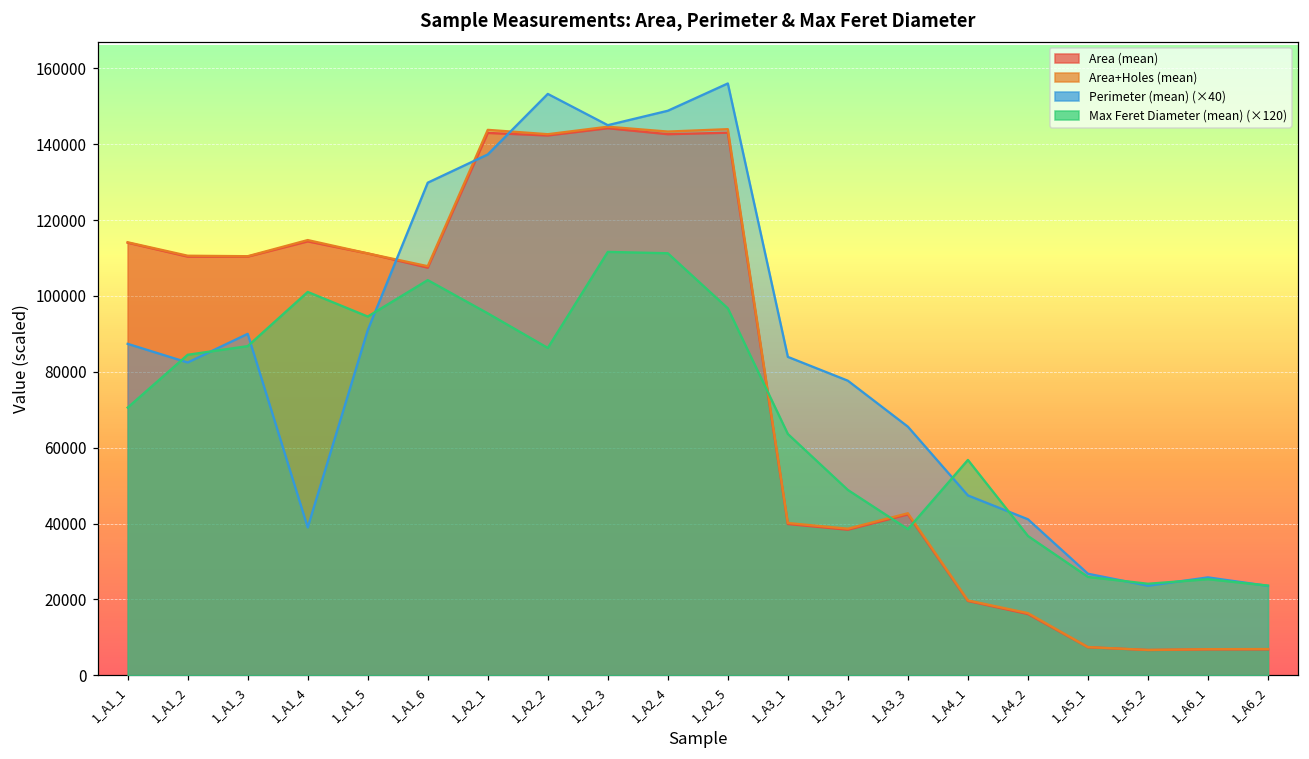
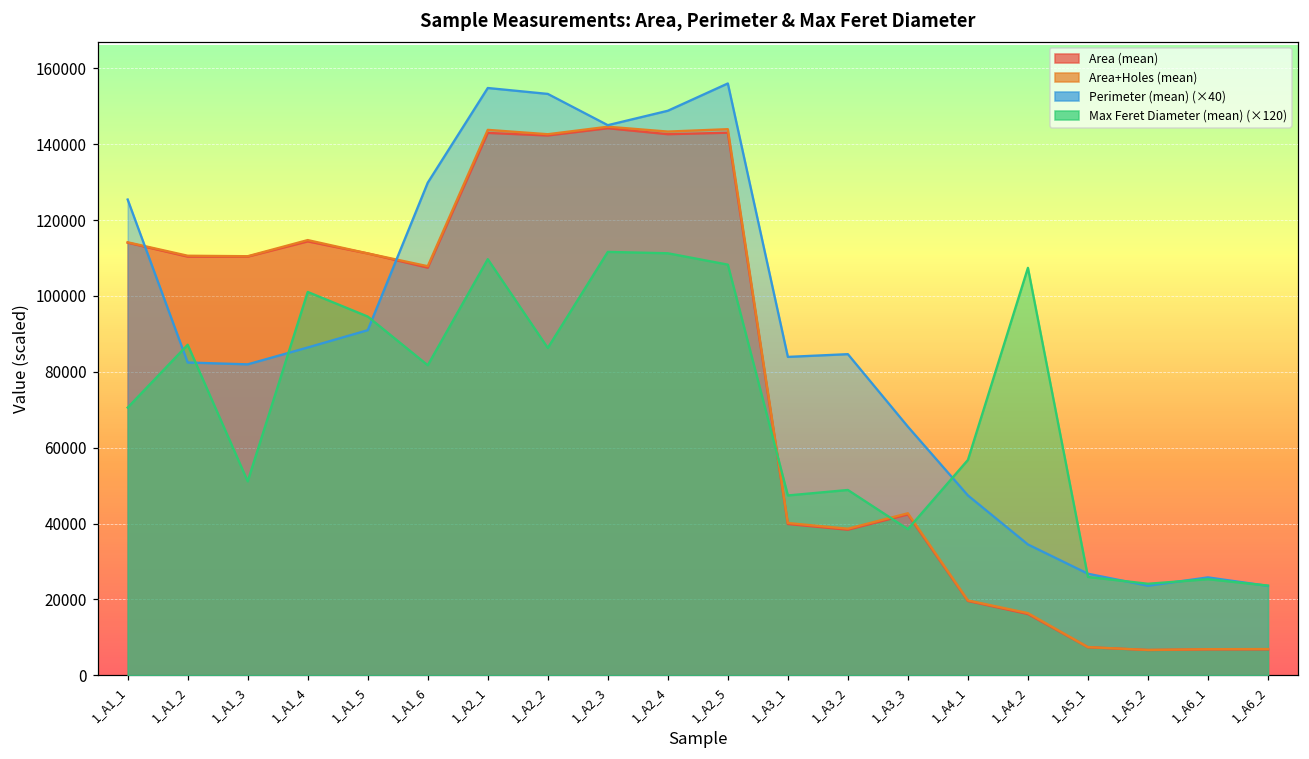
Perimeter (mean) (×40), 1_A1_1: 87000 -> 125000
Max Feret Diameter (mean) (×120), 1_A1_2: 84000 -> 87000
Perimeter (mean) (×40), 1_A1_3: 90000 -> 82000
Max Feret Diameter (mean) (×120), 1_A1_3: 87000 -> 51000
Perimeter (mean) (×40), 1_A1_4: 39000 -> 86000
Max Feret Diameter (mean) (×120), 1_A1_6: 104000 -> 82000
Perimeter (mean) (×40), 1_A2_1: 137000 -> 155000
Max Feret Diameter (mean) (×120), 1_A2_1: 95000 -> 110000
Max Feret Diameter (mean) (×120), 1_A2_5: 97000 -> 108000
Max Feret Diameter (mean) (×120), 1_A3_1: 64000 -> 47000
Perimeter (mean) (×40), 1_A3_2: 78000 -> 85000
Perimeter (mean) (×40), 1_A4_2: 41000 -> 34000
Max Feret Diameter (mean) (×120), 1_A4_2: 37000 -> 107000
